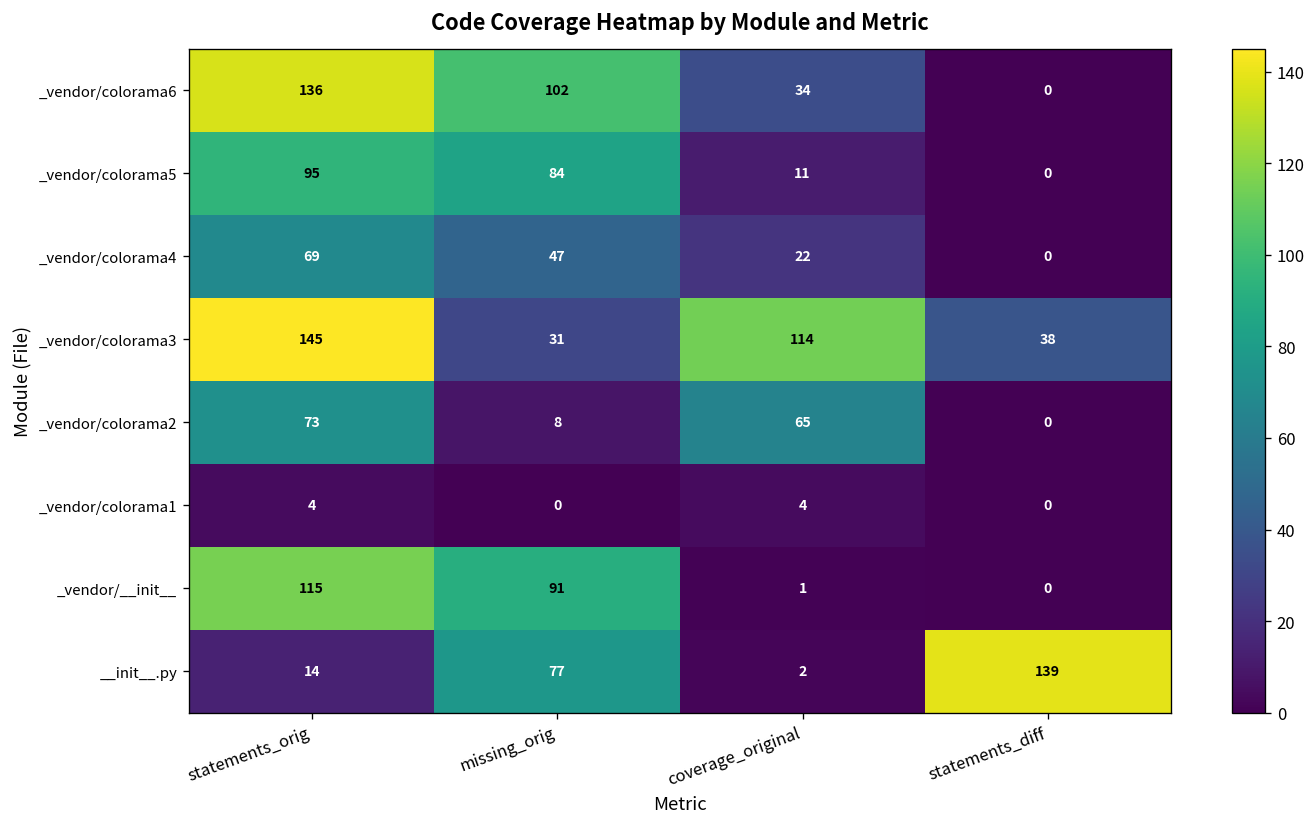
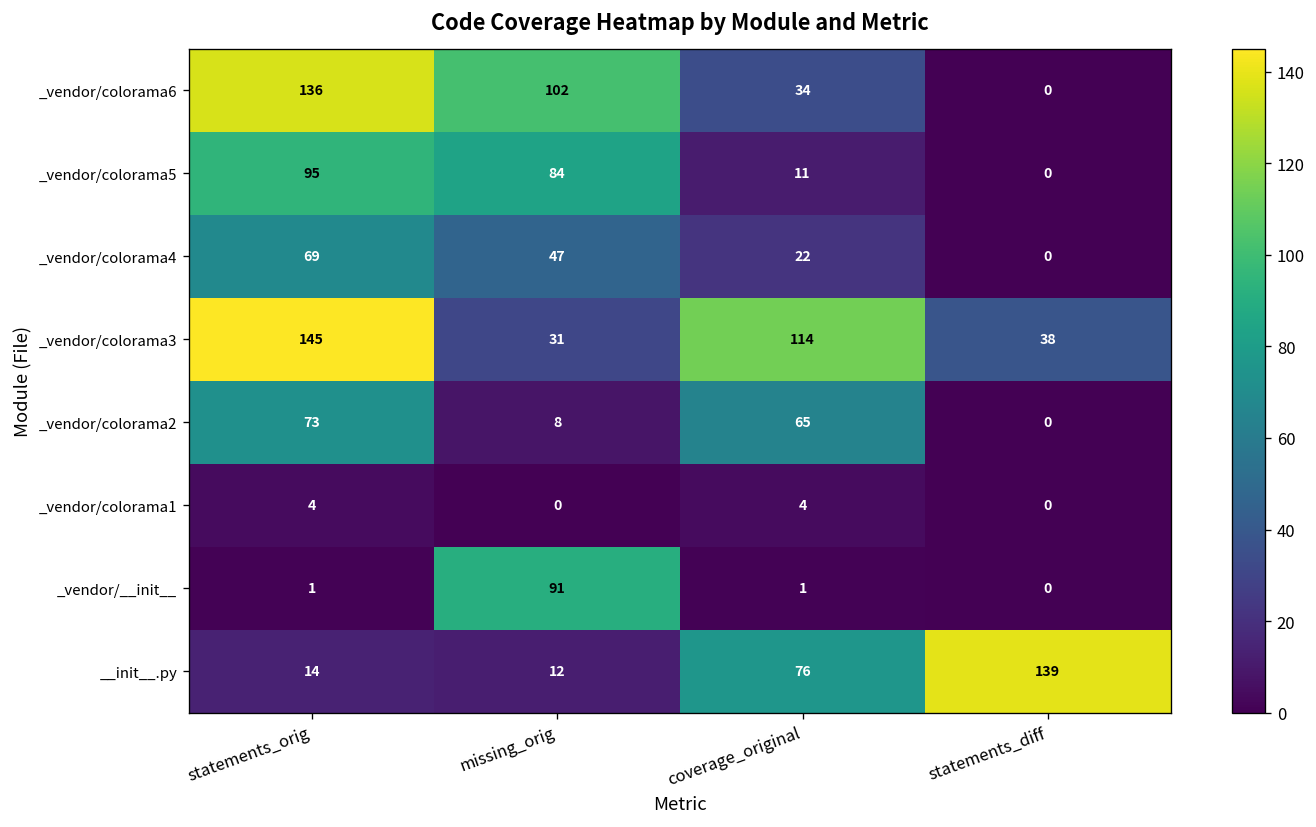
_vendor/__init__, statements_orig: 115 -> 1
__init__.py, missing_orig: 77 -> 12
__init__.py, coverage_original: 2 -> 76
